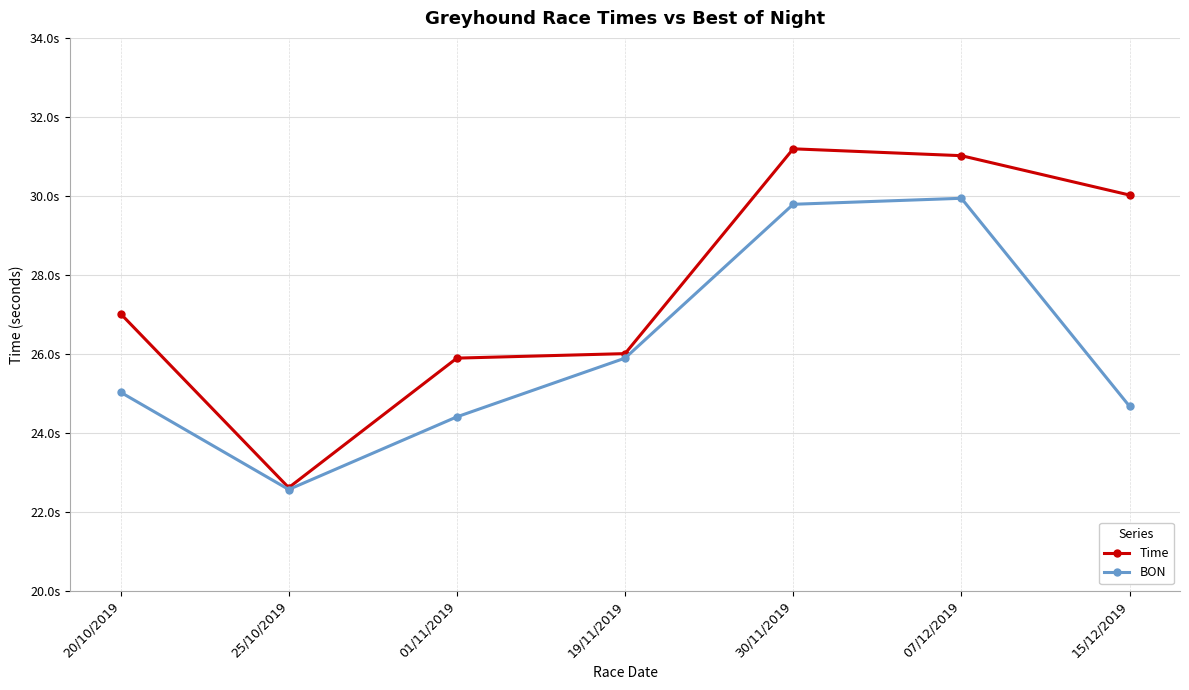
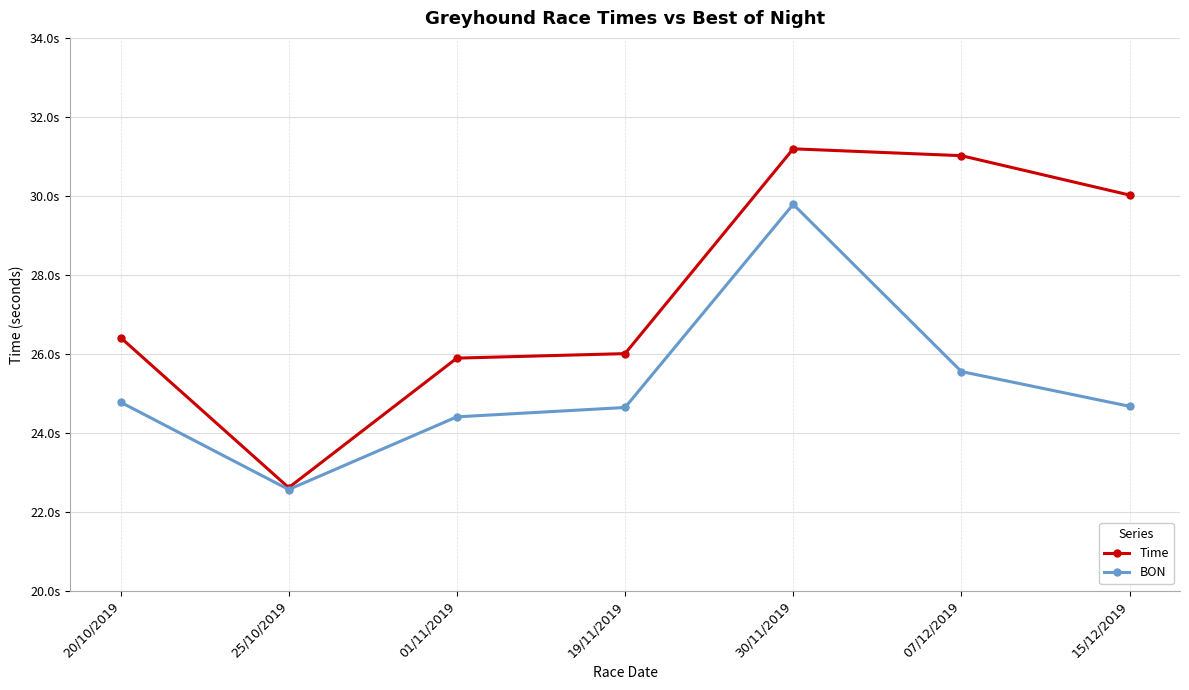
Time, 20/10/2019: 27.0s -> 26.4s
BON, 20/10/2019: 25.0s -> 24.8s
BON, 19/11/2019: 25.9s -> 24.6s
BON, 07/12/2019: 29.9s -> 25.6s
